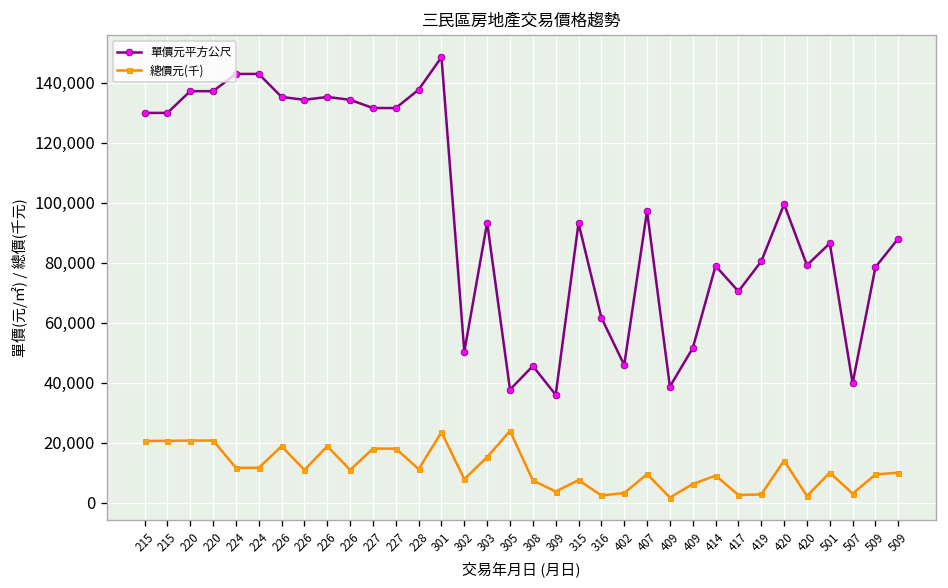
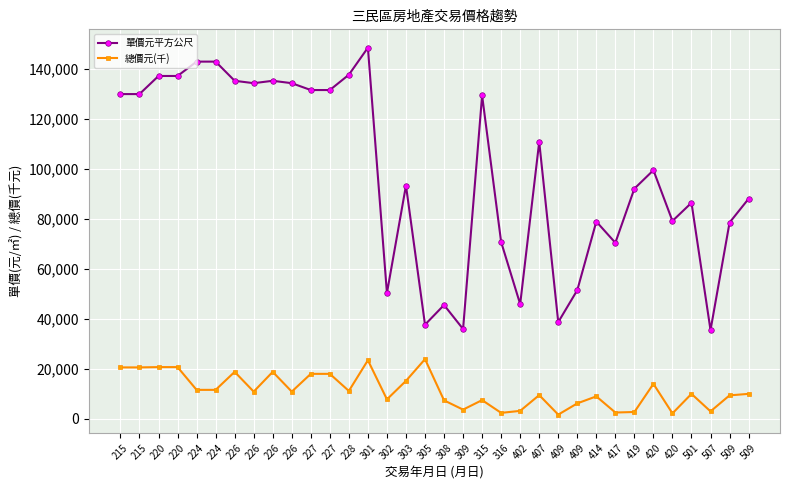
單價元平方公尺, 315: 93,000 -> 129,000
單價元平方公尺, 316: 62,000 -> 71,000
單價元平方公尺, 407: 97,000 -> 111,000
單價元平方公尺, 419: 80,000 -> 92,000
單價元平方公尺, 507: 40,000 -> 35,000
